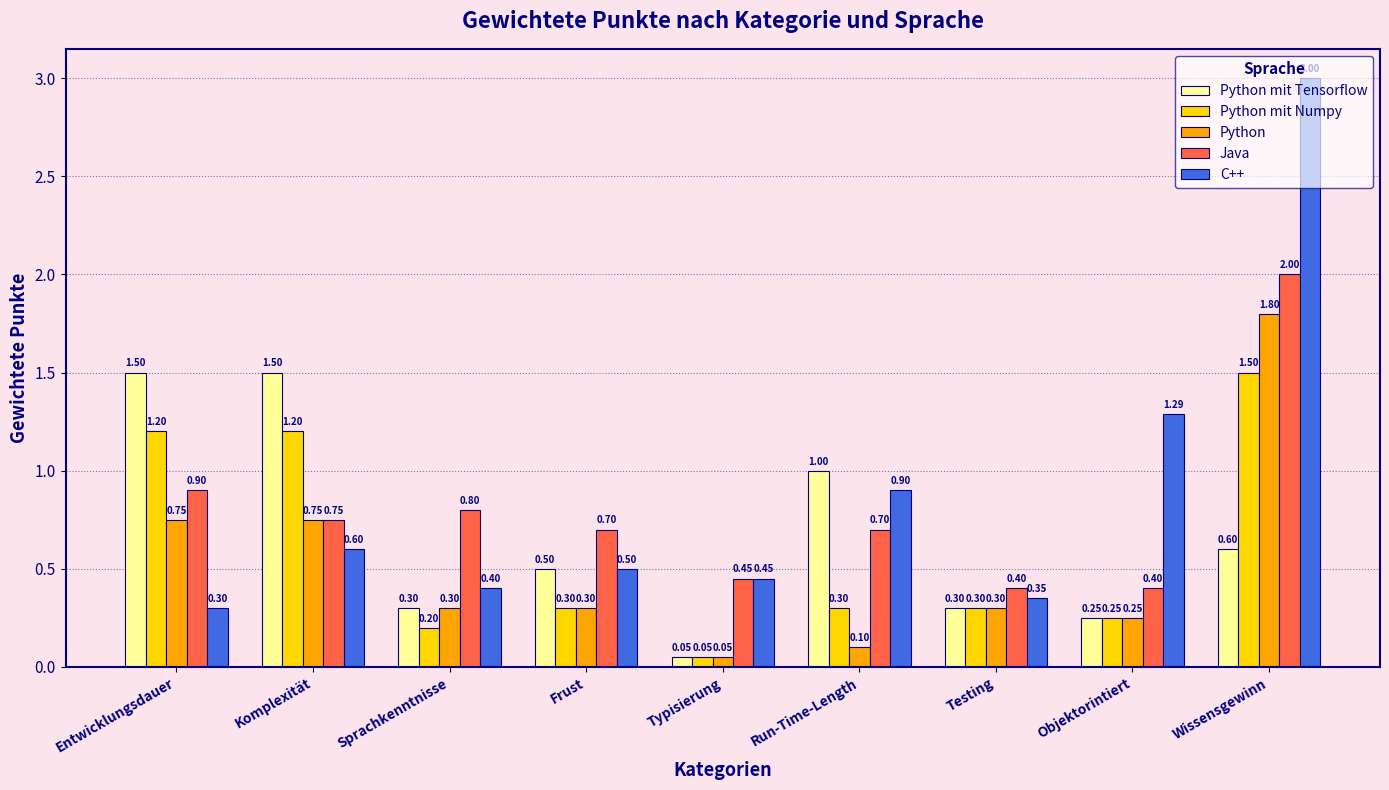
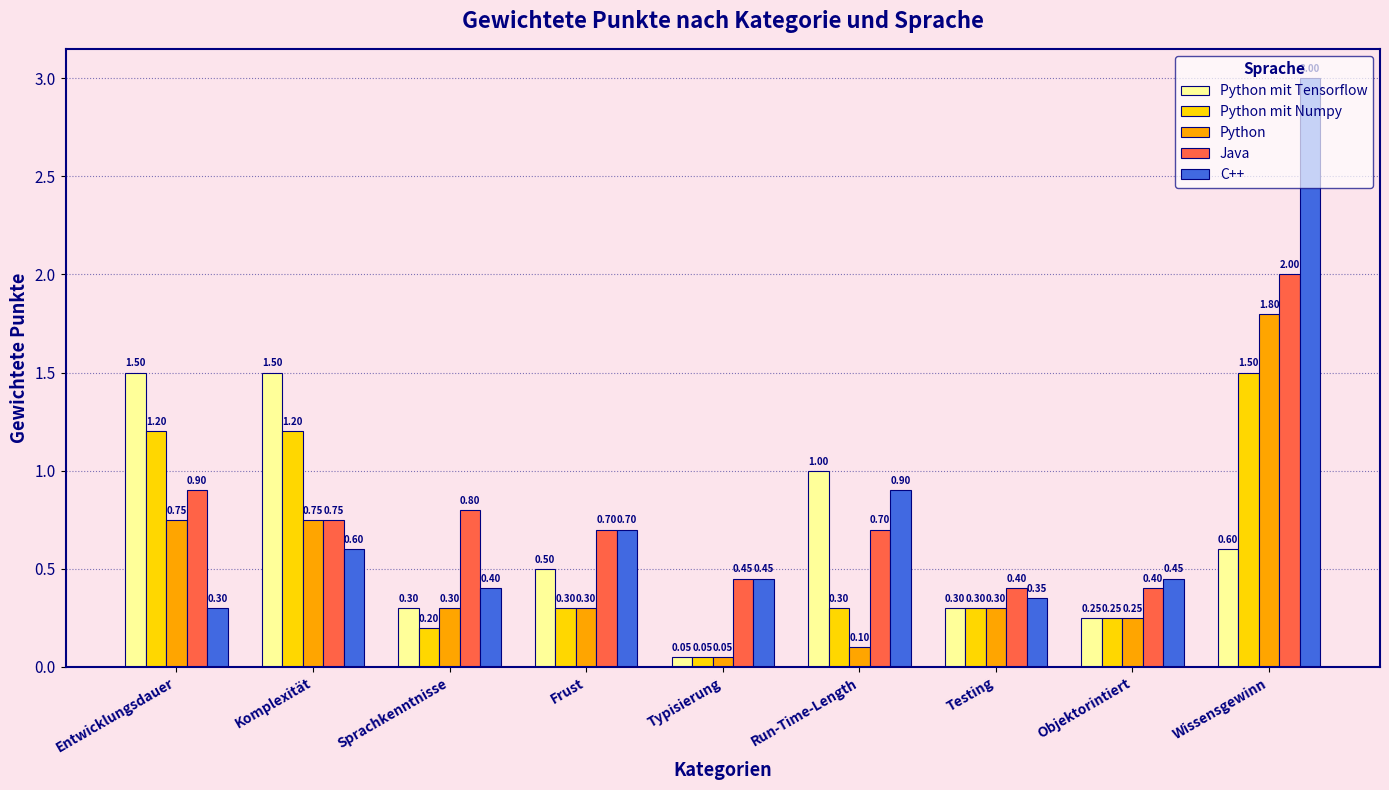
C++, Frust: 0.50 -> 0.70
C++, Objektorintiert: 1.29 -> 0.45
